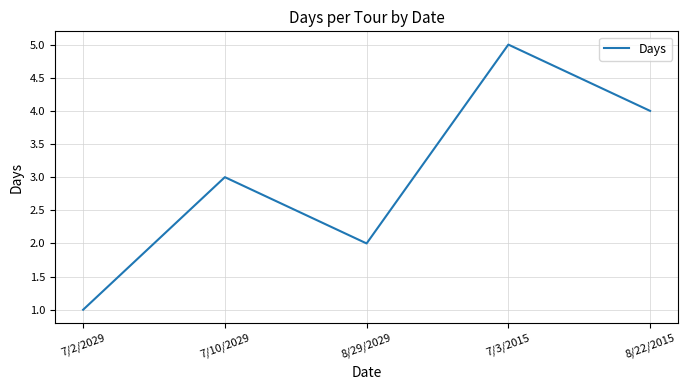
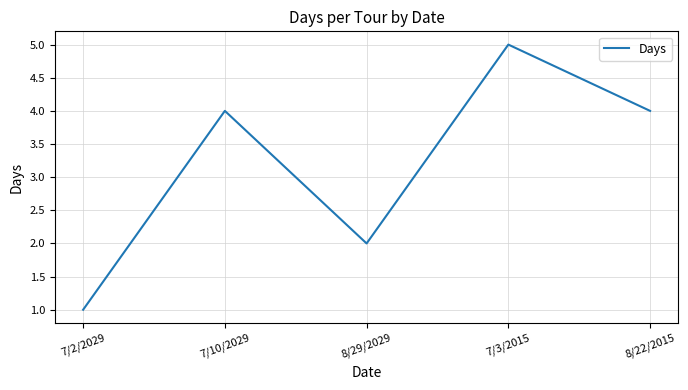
7/10/2029: 3 -> 4
